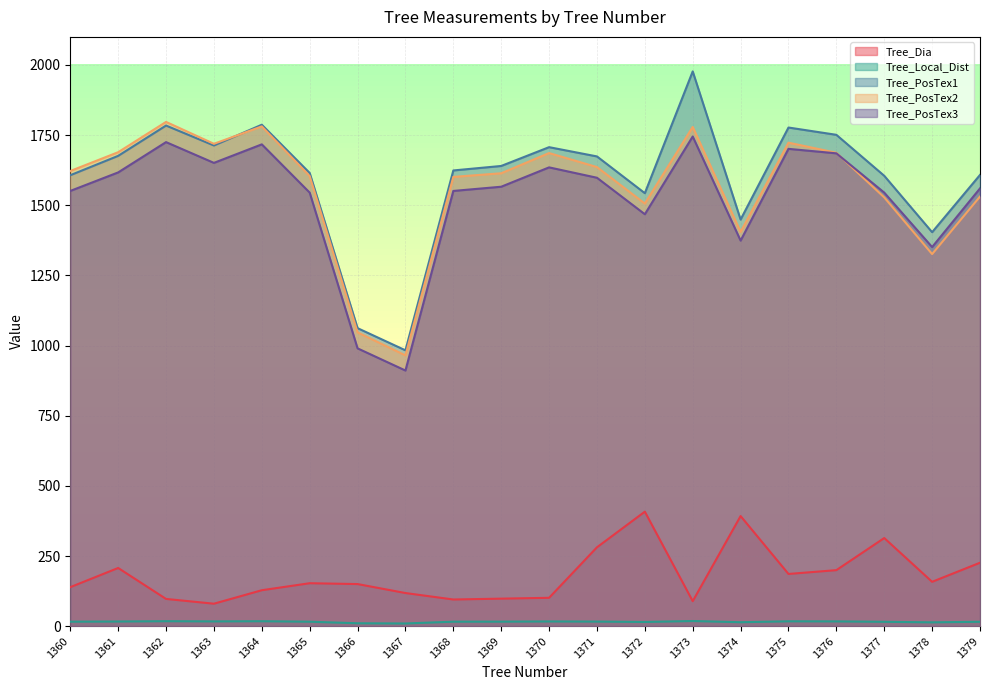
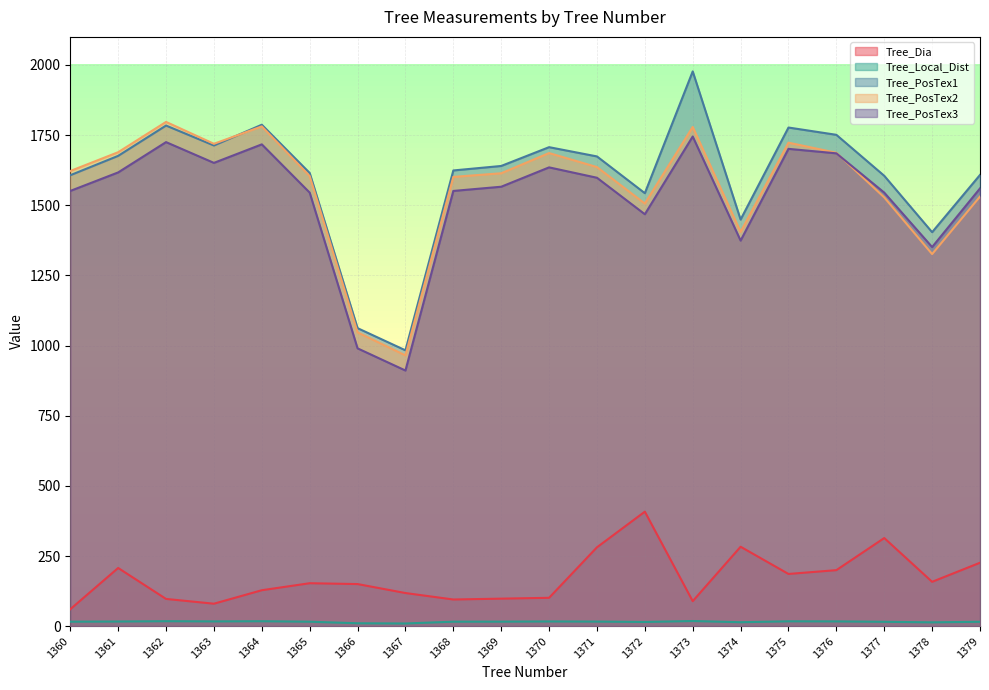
Tree_Dia, 1360: 140 -> 60
Tree_Dia, 1374: 390 -> 280
